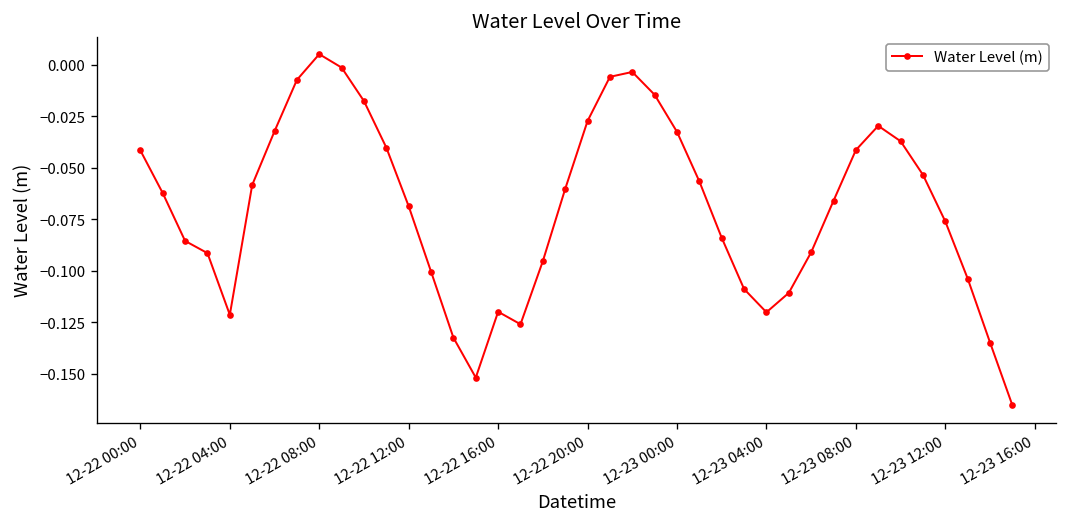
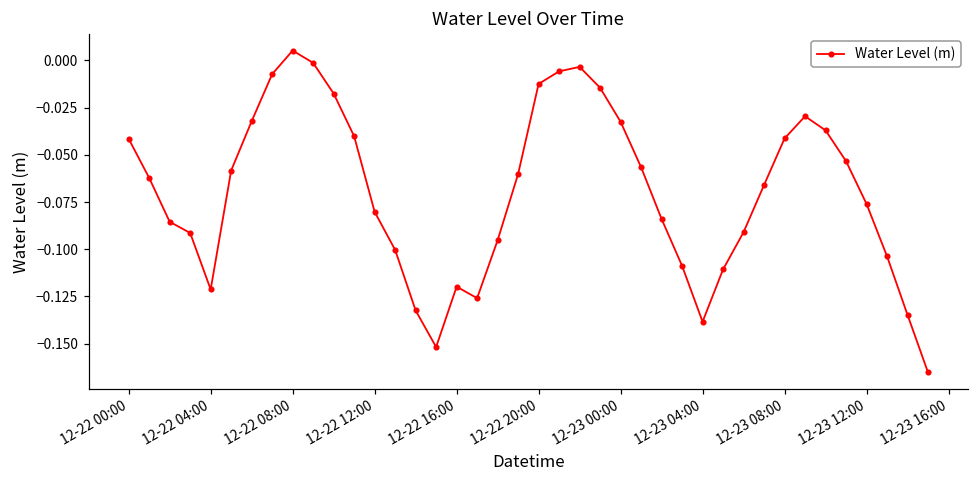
12-22 12:00: -0.069 -> -0.080
12-22 20:00: -0.027 -> -0.012
12-23 04:00: -0.120 -> -0.138
